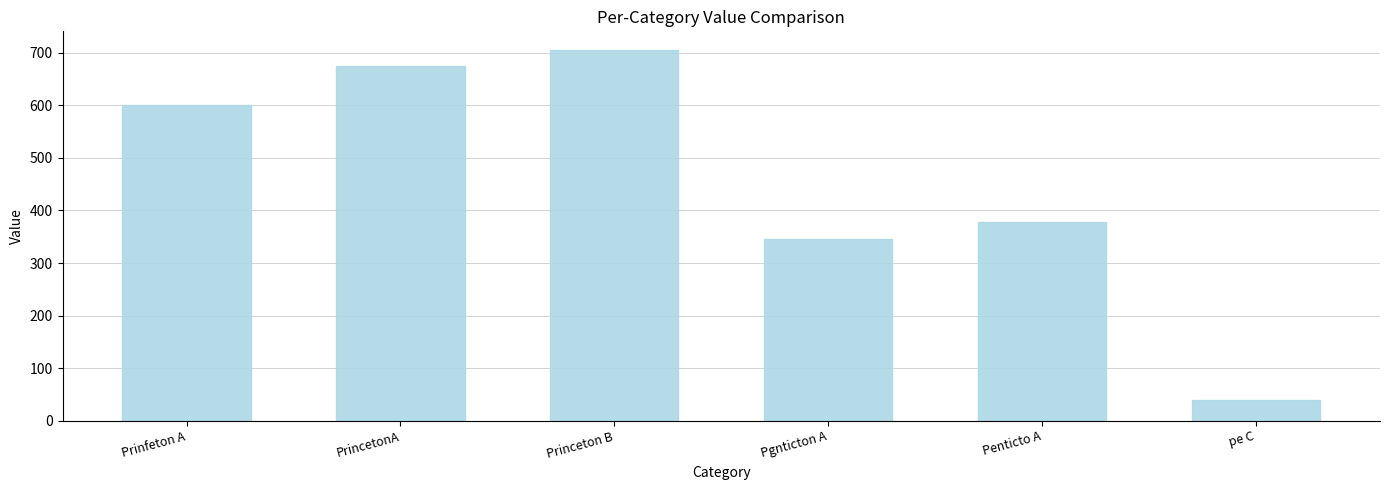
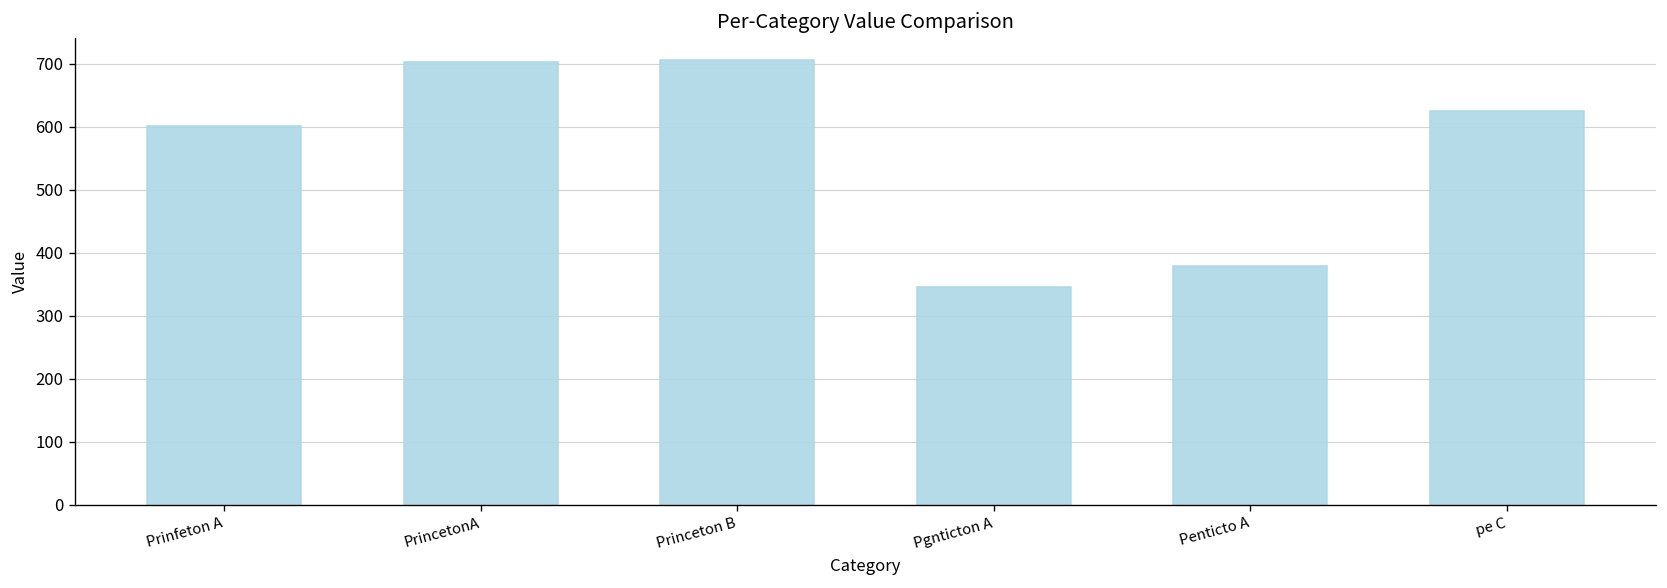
PrincetonA: 680 -> 700
pe C: 40 -> 620
